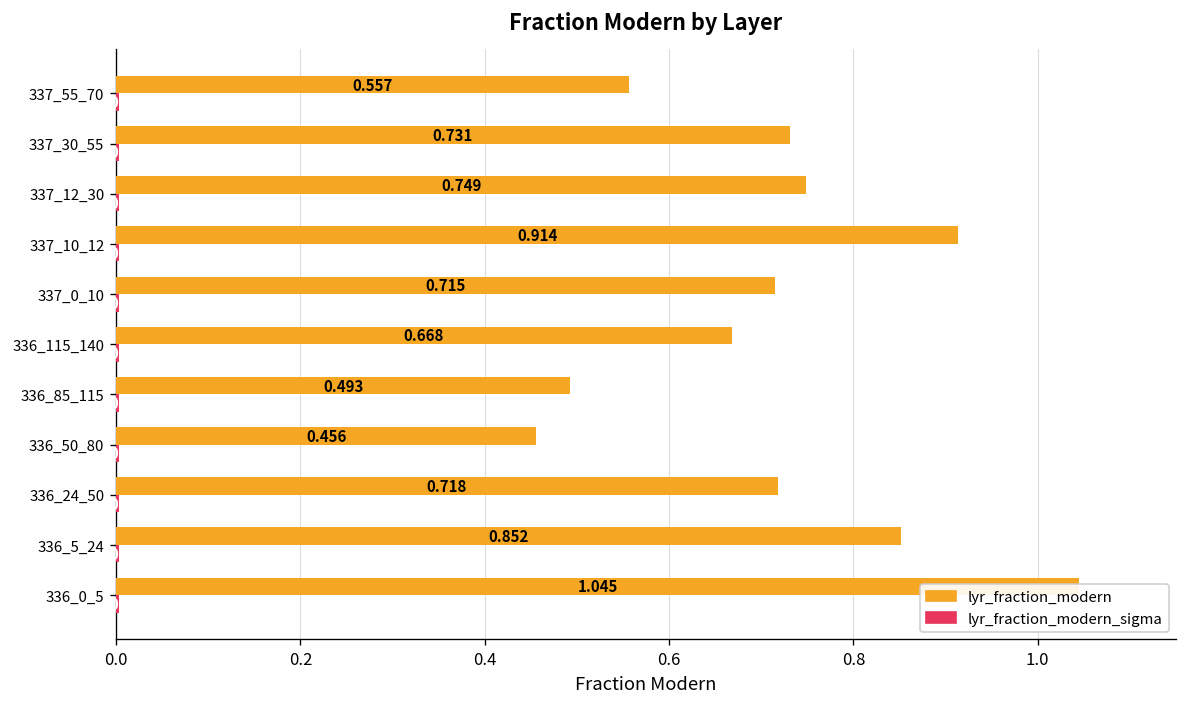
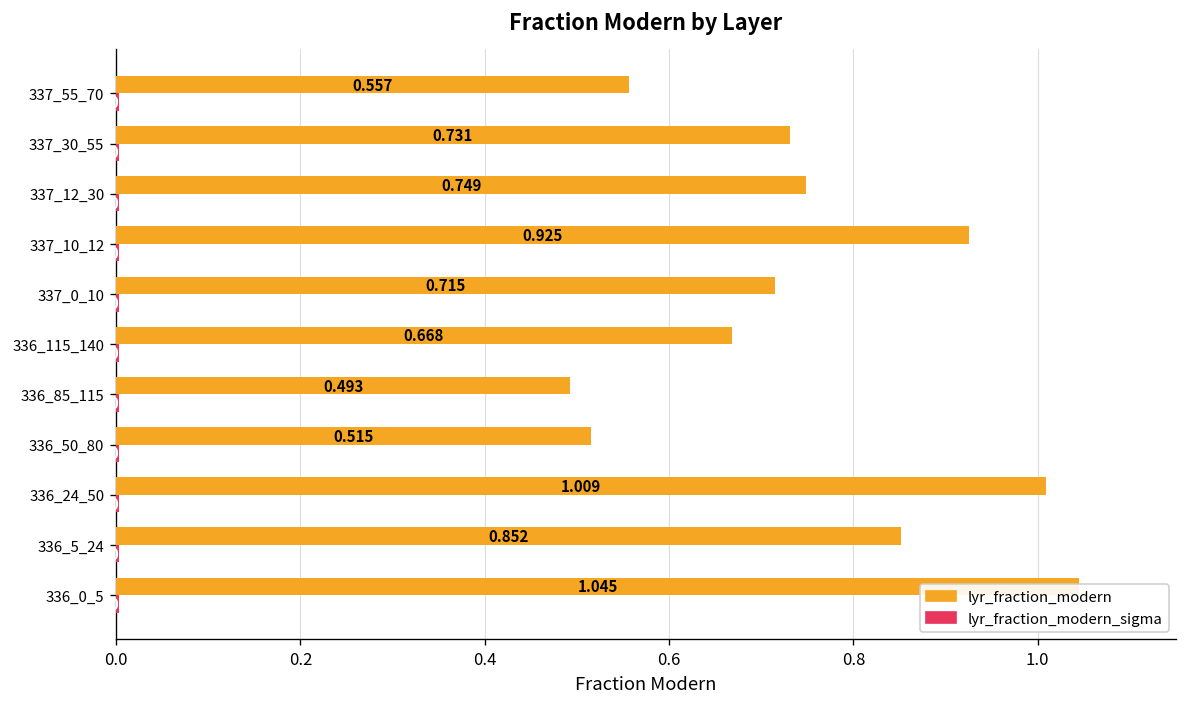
lyr_fraction_modern, 337_10_12: 0.914 -> 0.925
lyr_fraction_modern, 336_50_80: 0.456 -> 0.515
lyr_fraction_modern, 336_24_50: 0.718 -> 1.009
